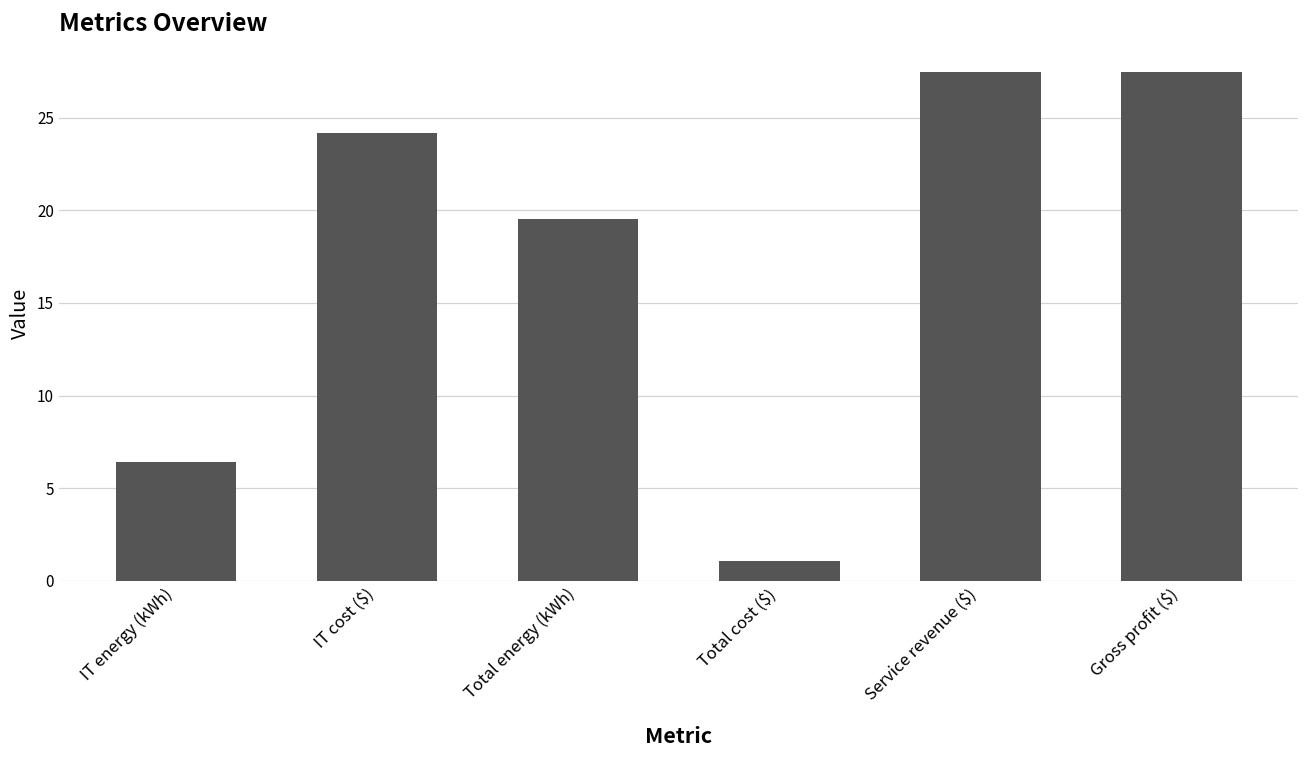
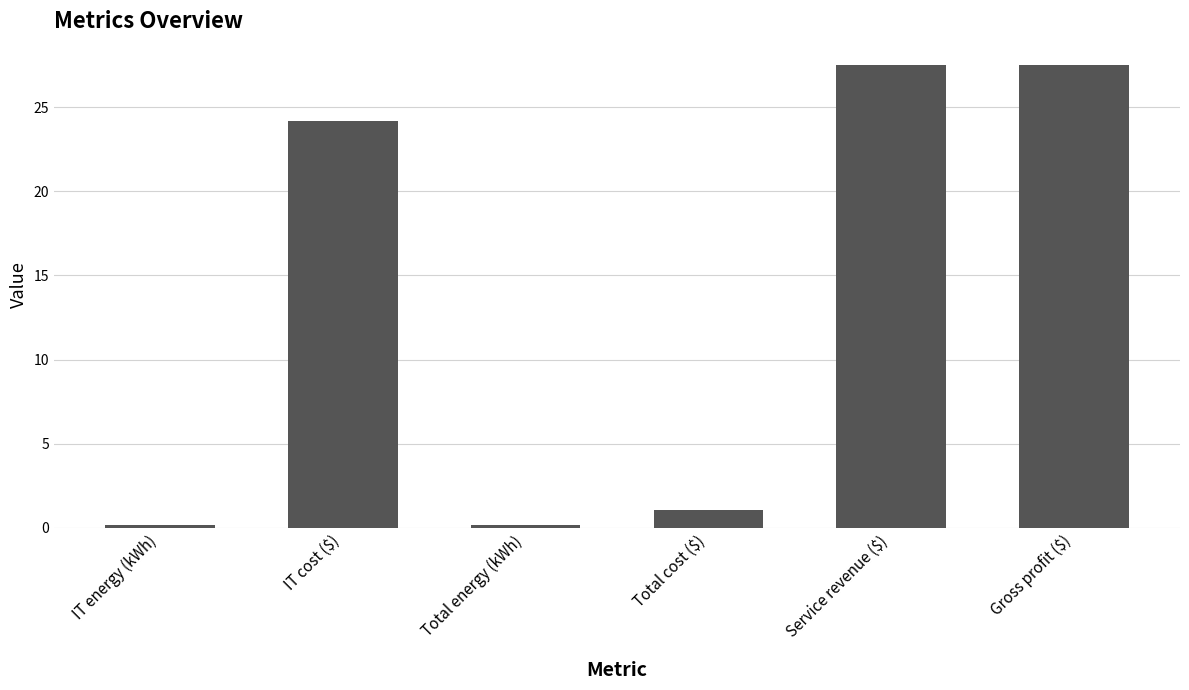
IT energy (kWh): 6.4 -> 0.2
Total energy (kWh): 19.5 -> 0.2
